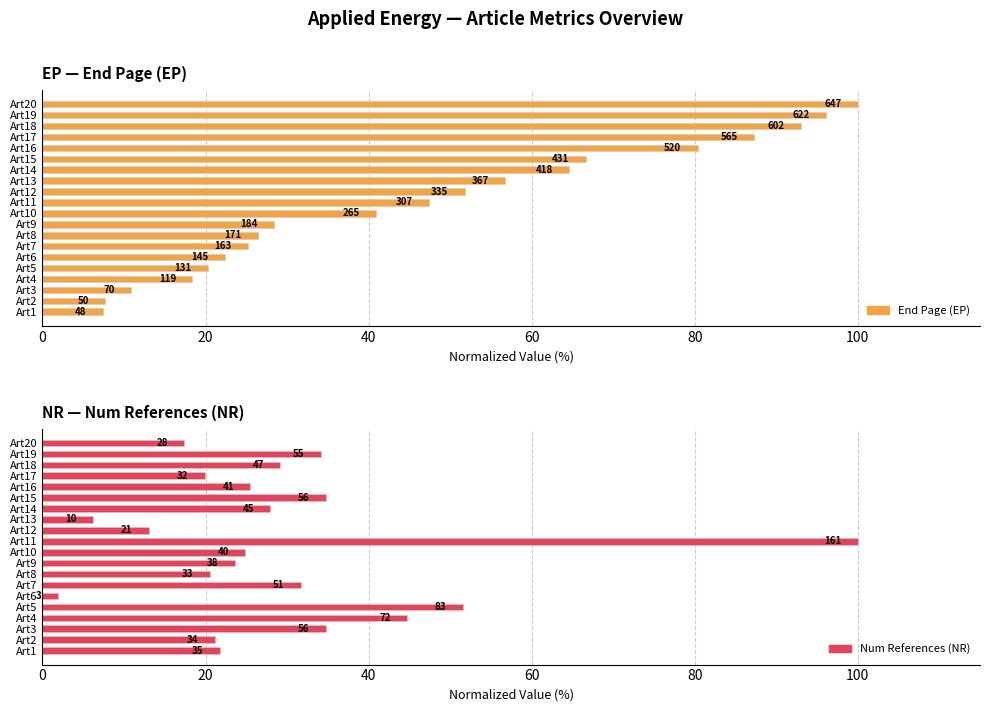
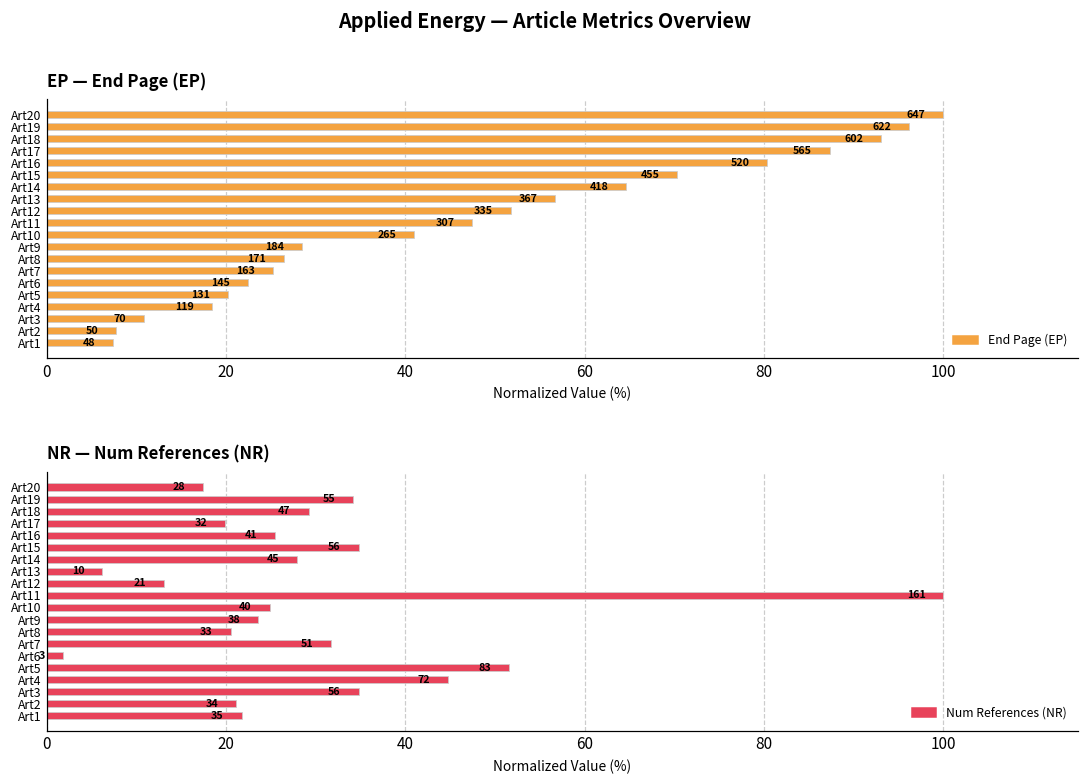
EP — End Page (EP), Art15: 431 -> 455
